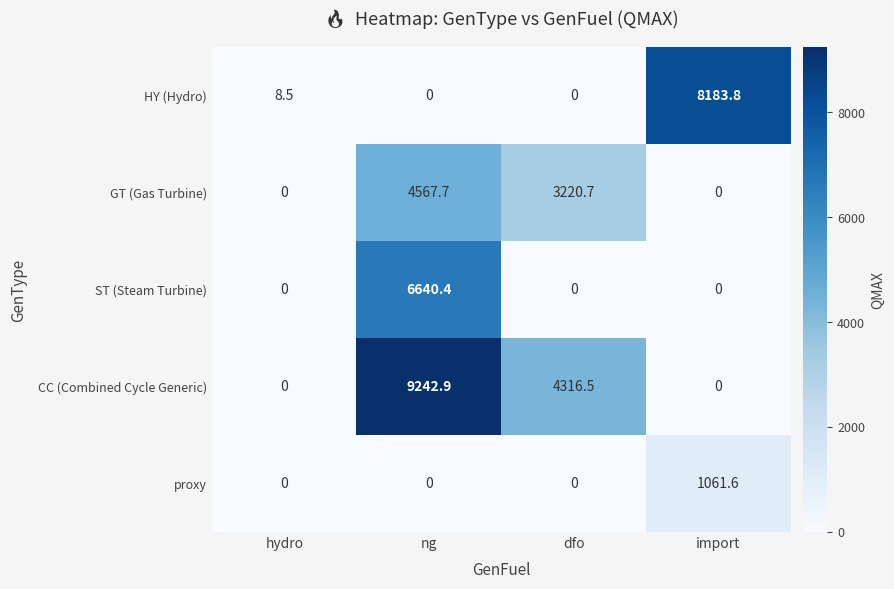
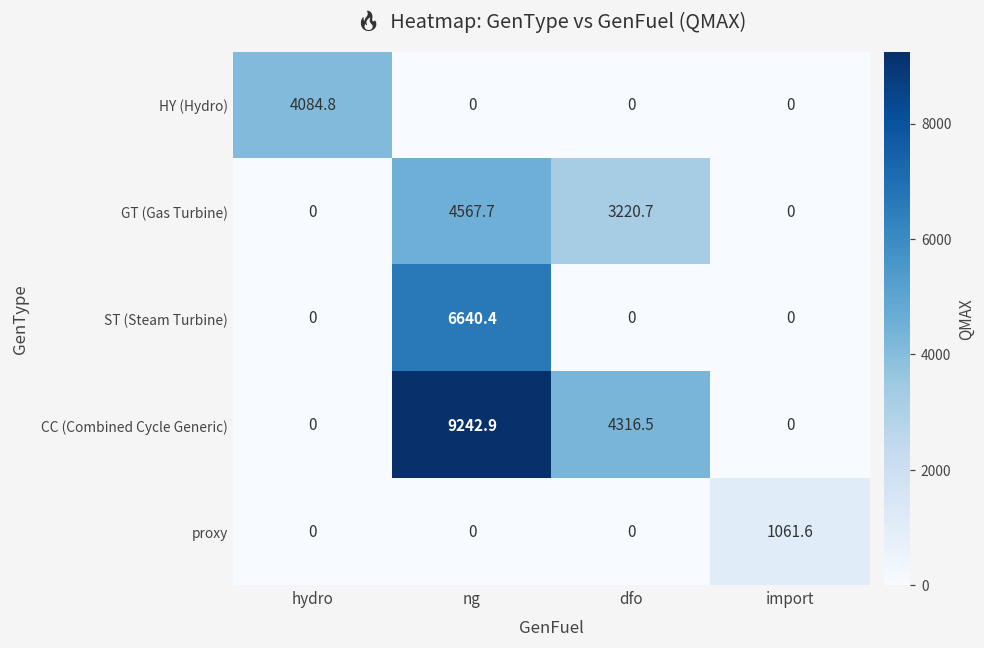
HY (Hydro), hydro: 8.5 -> 4084.8
HY (Hydro), import: 8183.8 -> 0
